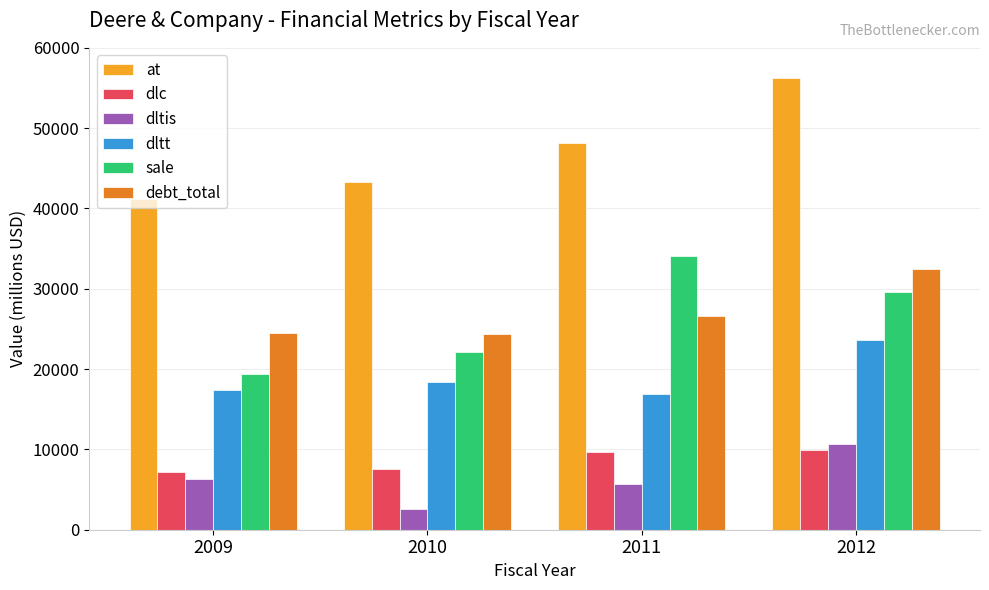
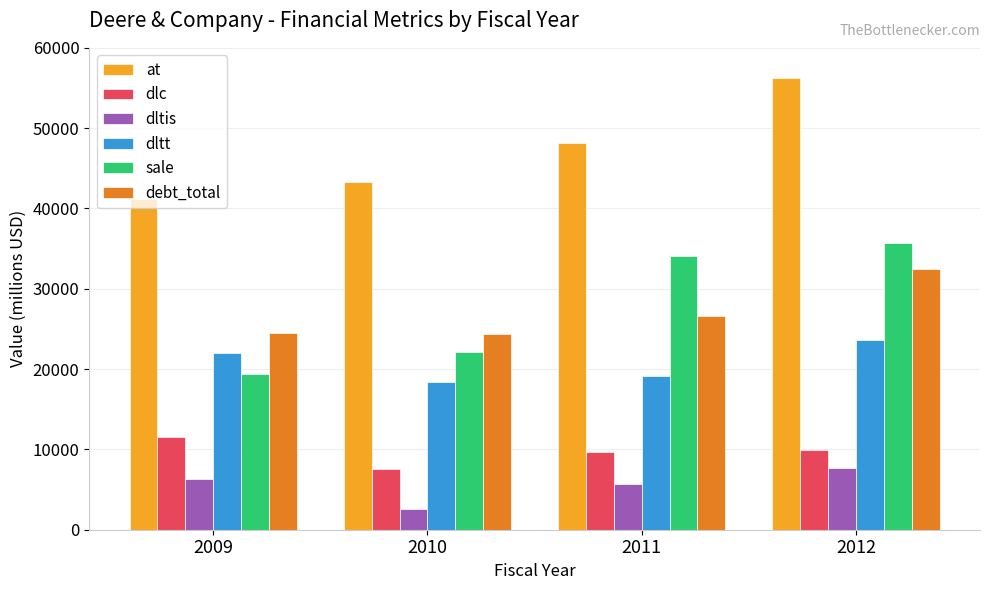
dlc, 2009: 7000 -> 12000
dltt, 2009: 17000 -> 22000
dltt, 2011: 17000 -> 19000
dltis, 2012: 11000 -> 8000
sale, 2012: 30000 -> 36000
